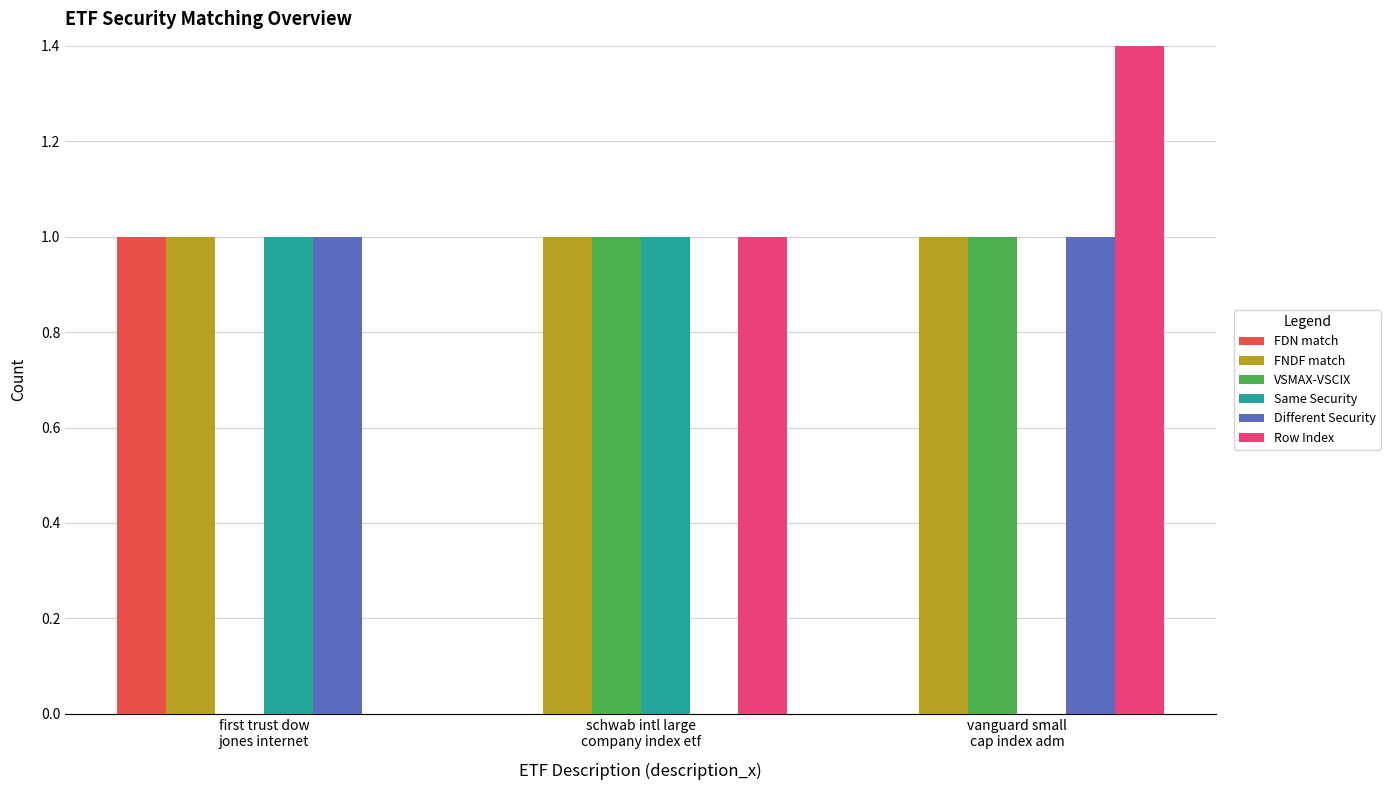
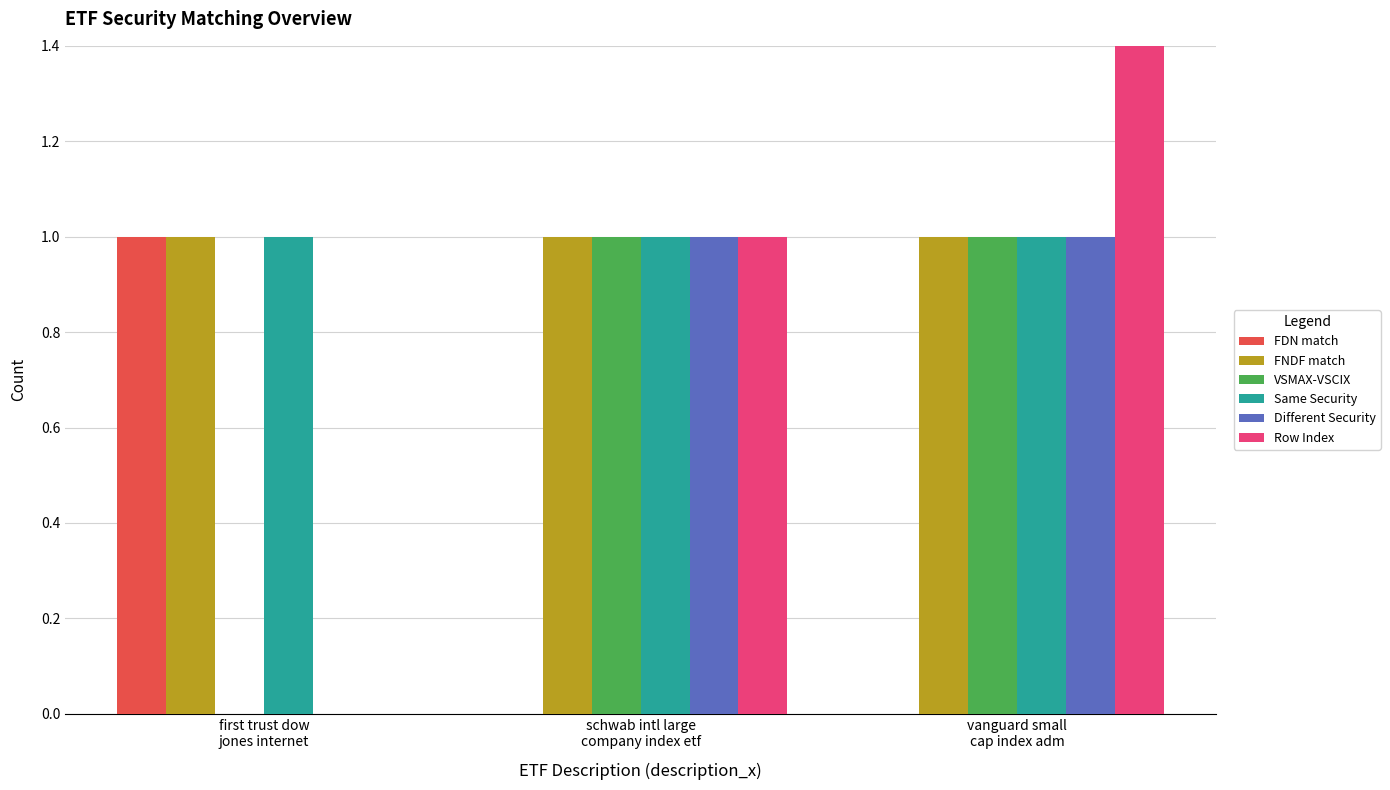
Different Security, first trust dow jones internet: 1 -> 0
Different Security, schwab intl large company index etf: 0 -> 1
Same Security, vanguard small cap index adm: 0 -> 1
